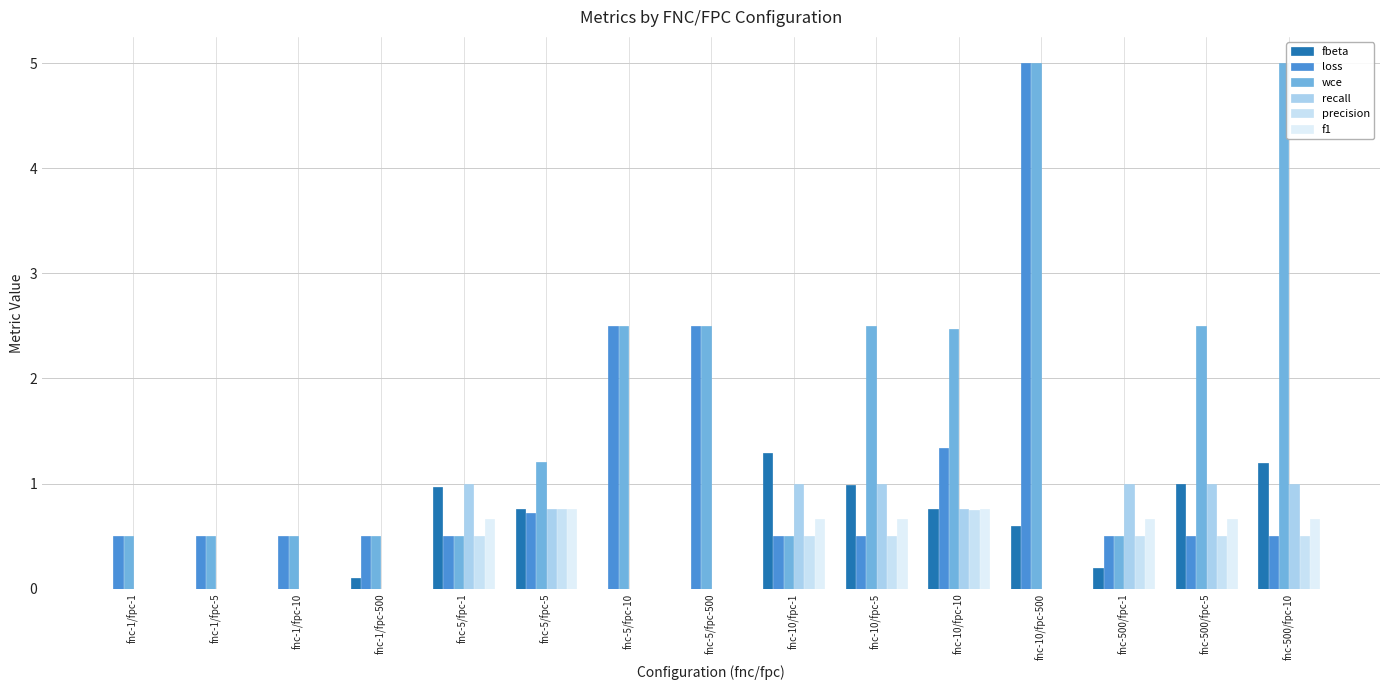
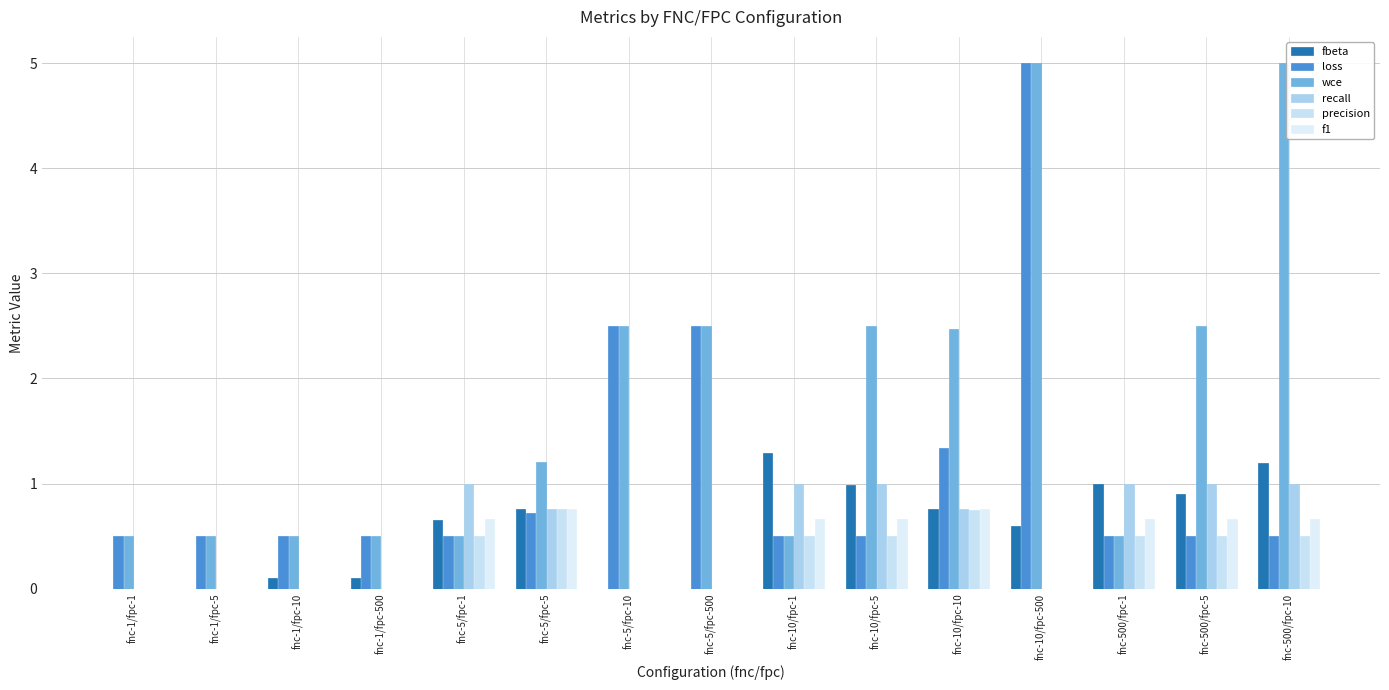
fbeta, fnc-1/fpc-10: 0.0 -> 0.1
fbeta, fnc-5/fpc-1: 0.96 -> 0.65
fbeta, fnc-500/fpc-1: 0.2 -> 1.0
fbeta, fnc-500/fpc-5: 1.0 -> 0.9
